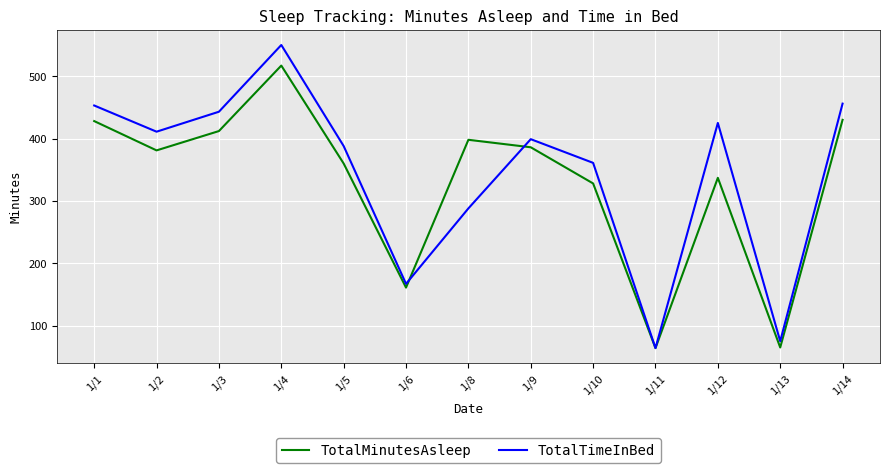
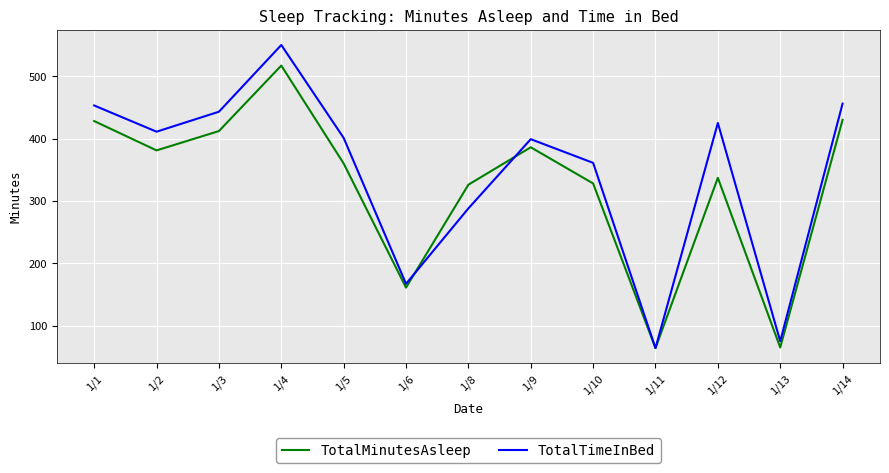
TotalTimeInBed, 1/5: 390 -> 400
TotalMinutesAsleep, 1/8: 400 -> 330
